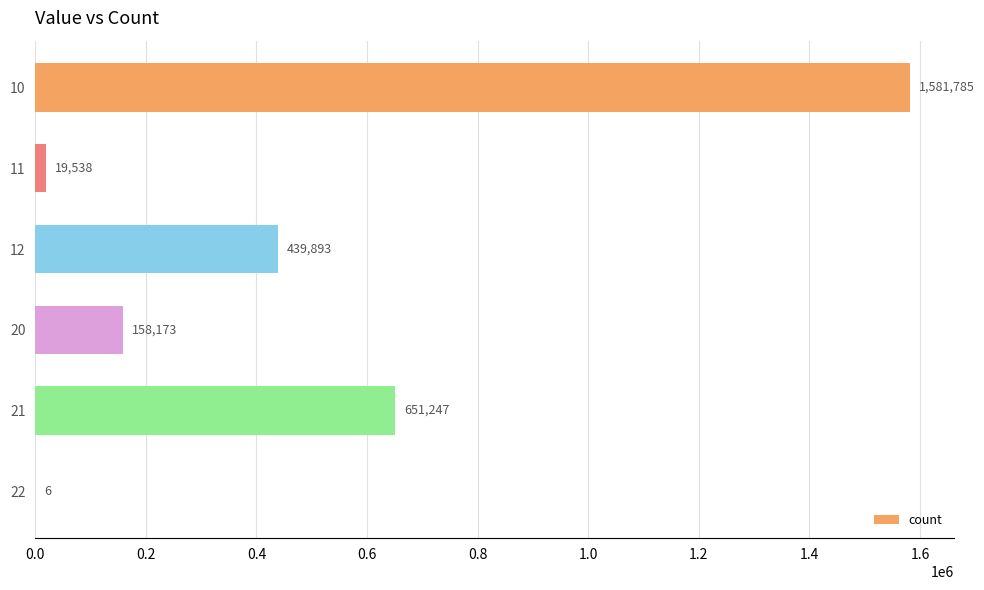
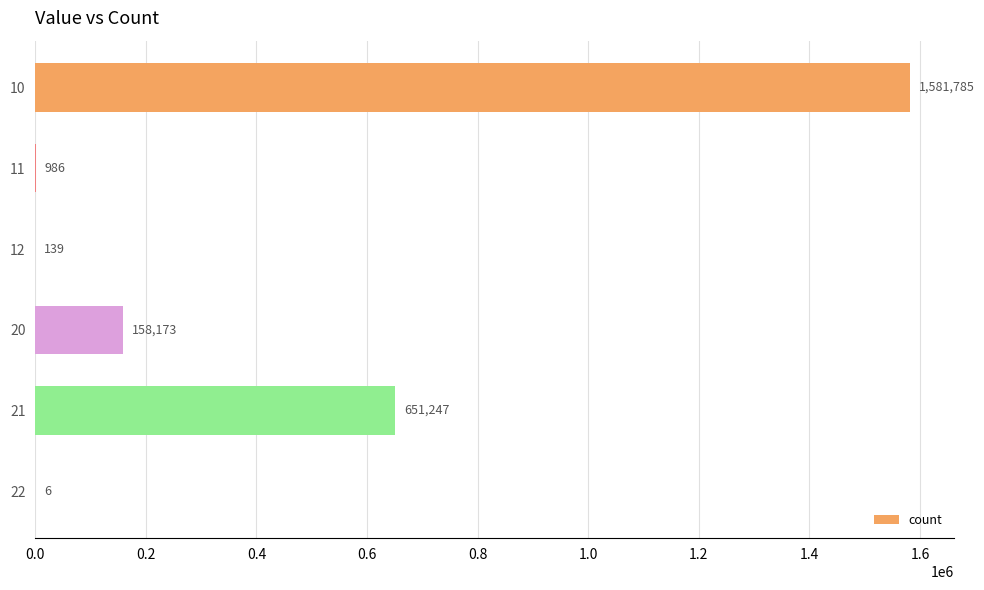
11: 19,538 -> 986
12: 439,893 -> 139
